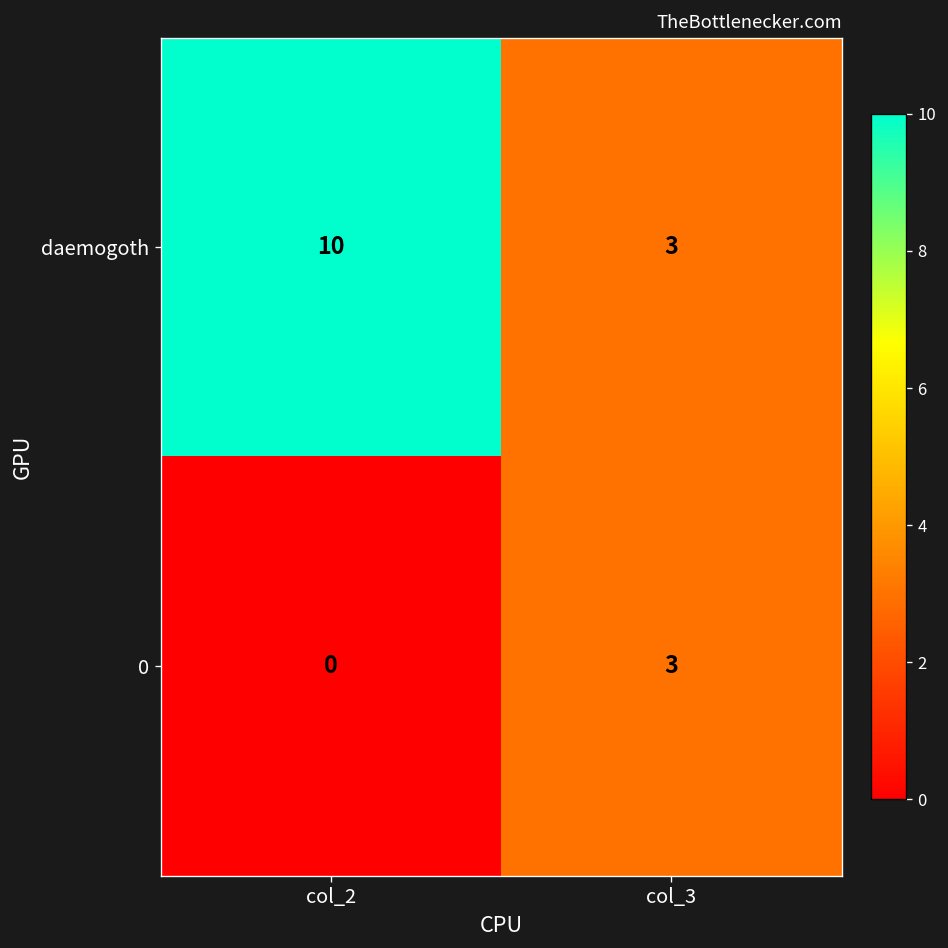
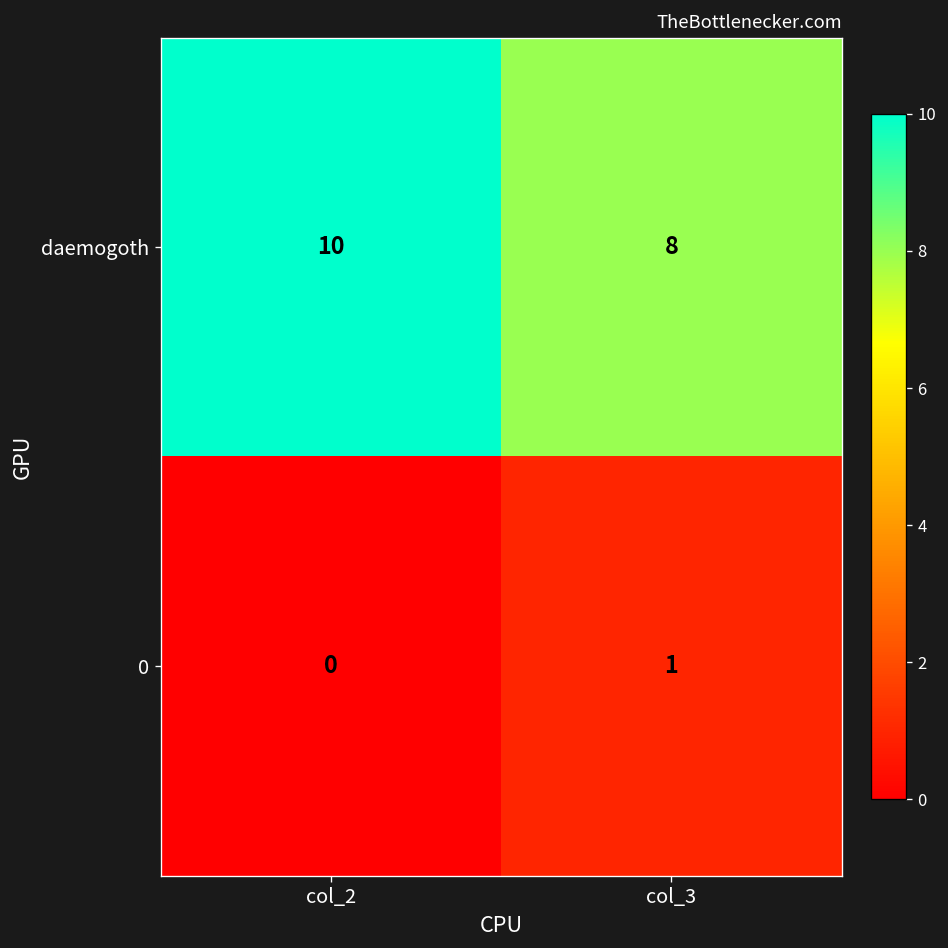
daemogoth, col_3: 3 -> 8
0, col_3: 3 -> 1
